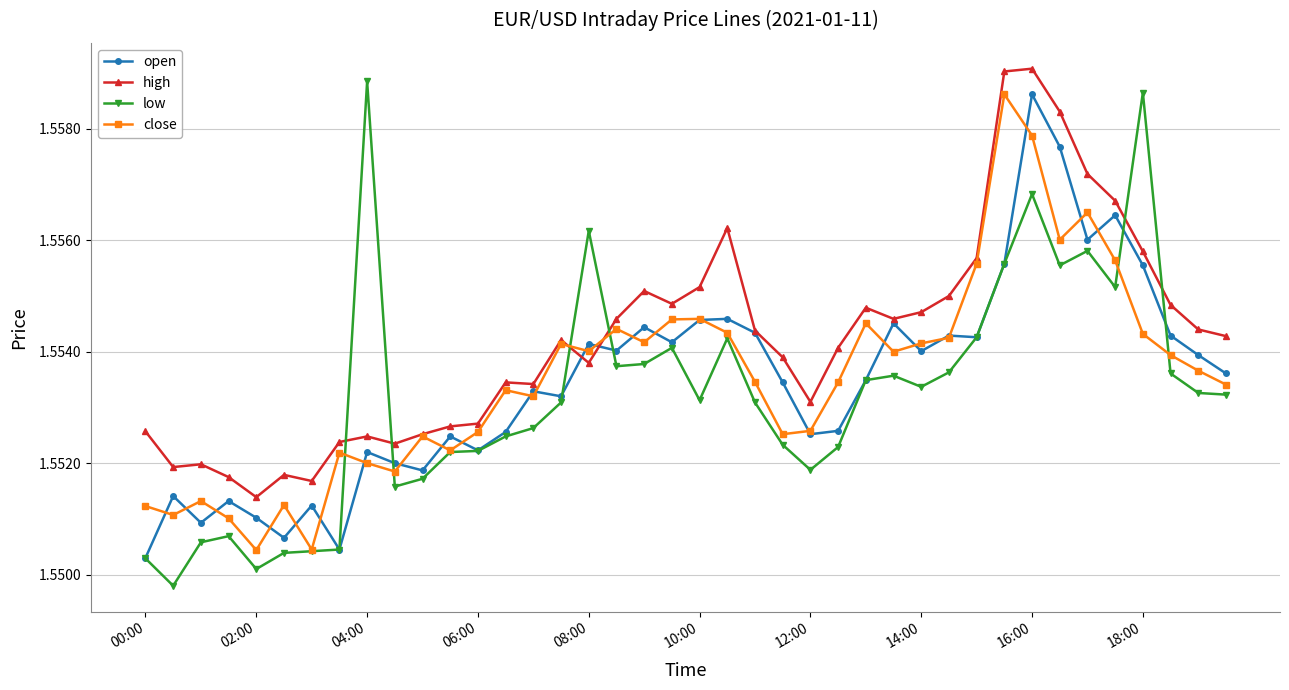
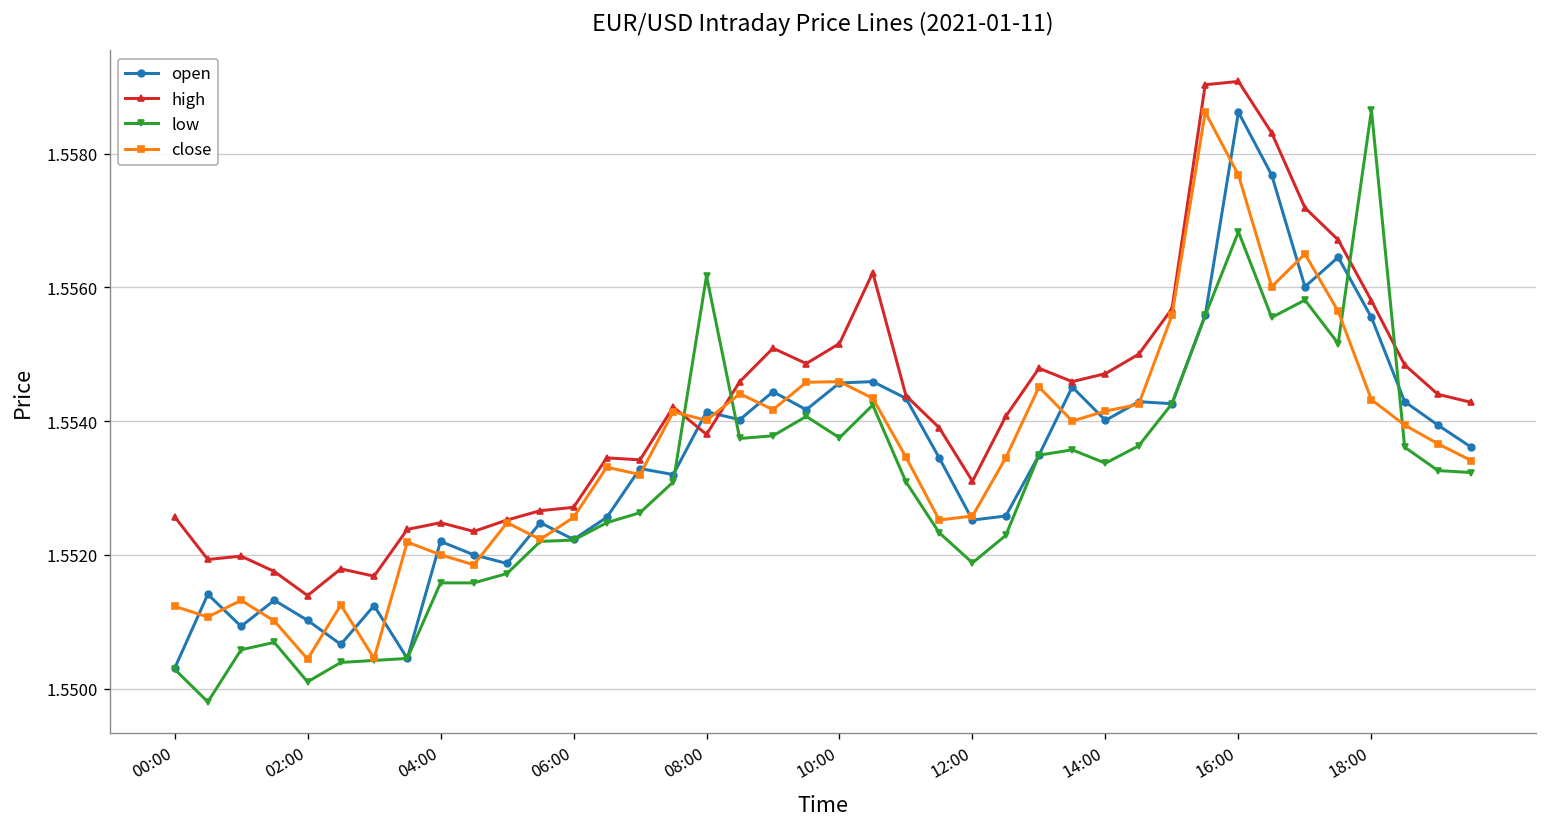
low, 04:00: 1.5589 -> 1.5516
low, 10:00: 1.5531 -> 1.5538
close, 16:00: 1.5579 -> 1.5577
